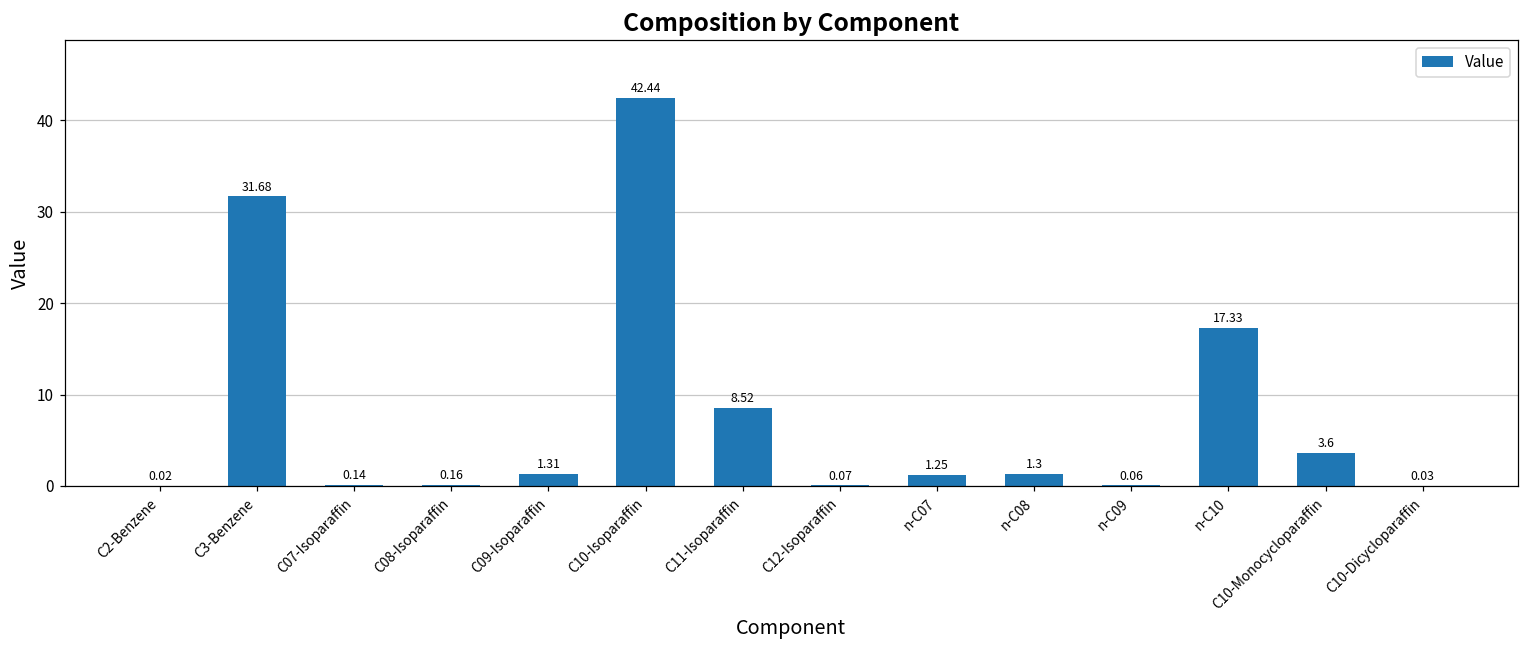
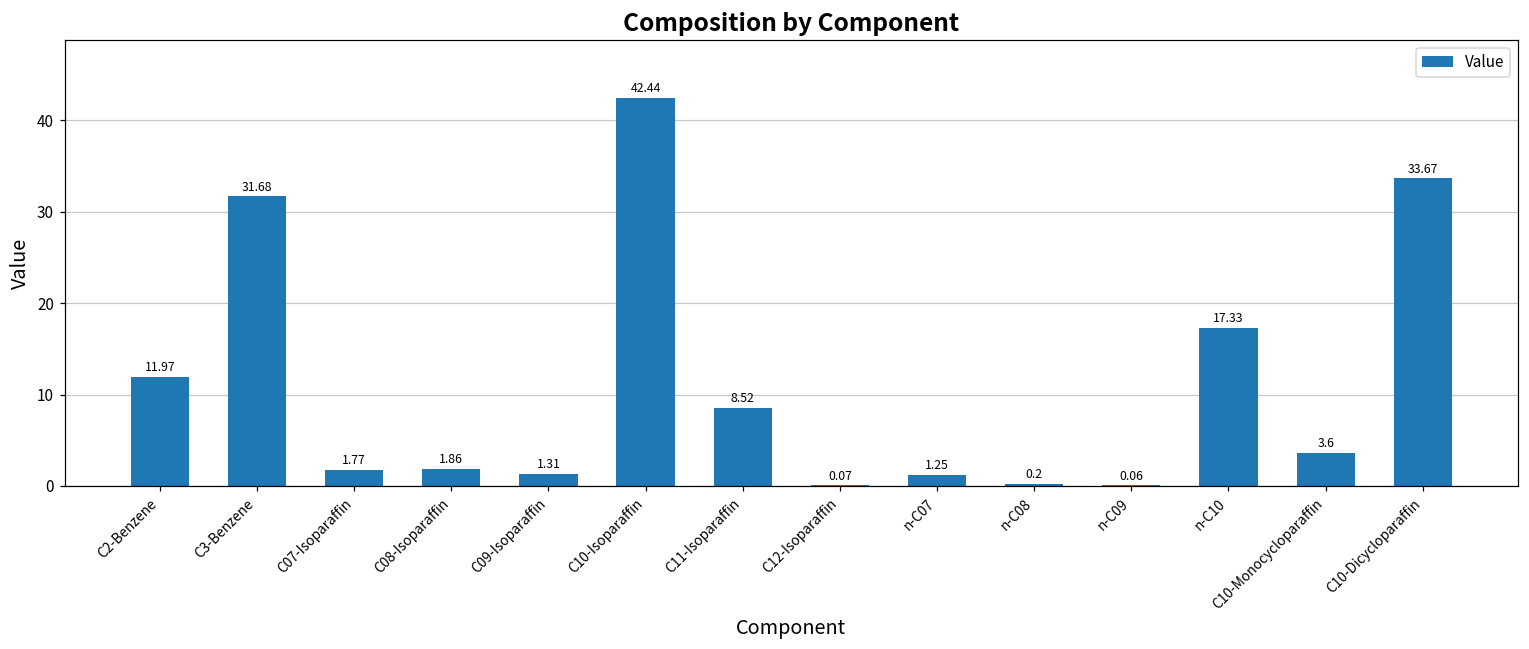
C2-Benzene: 0.02 -> 11.97
C07-Isoparaffin: 0.14 -> 1.77
C08-Isoparaffin: 0.16 -> 1.86
n-C08: 1.3 -> 0.2
C10-Dicycloparaffin: 0.03 -> 33.67
